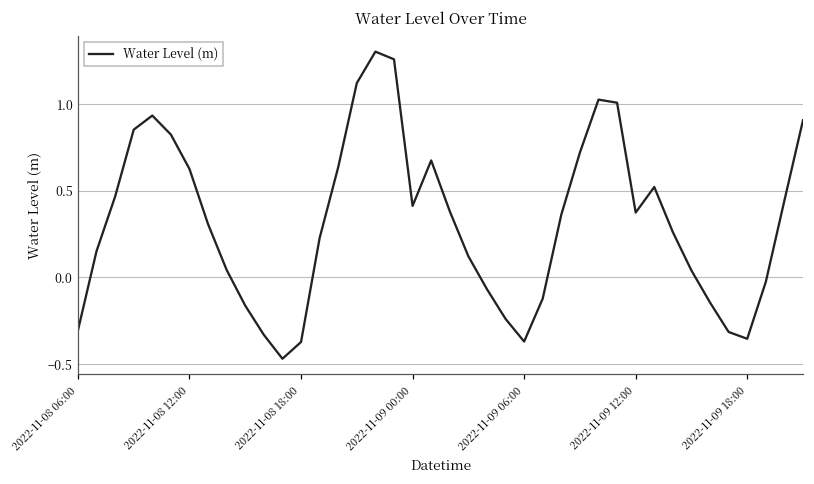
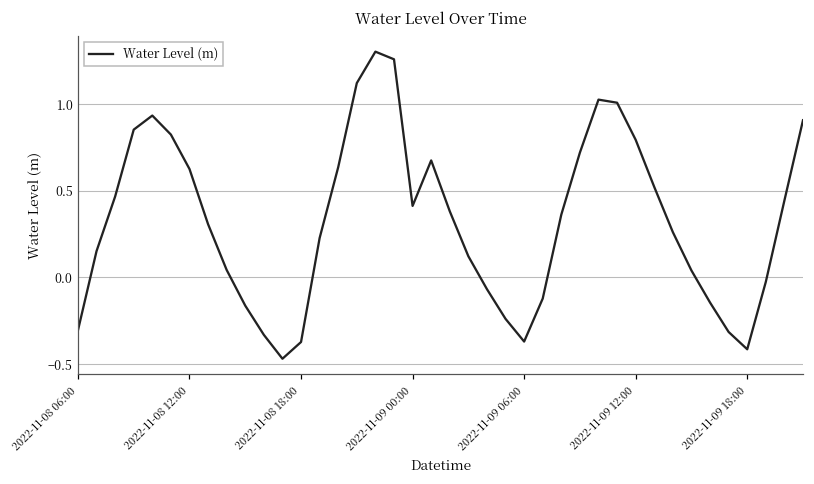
2022-11-09 12:00: 0.37 -> 0.79
2022-11-09 18:00: -0.35 -> -0.41
